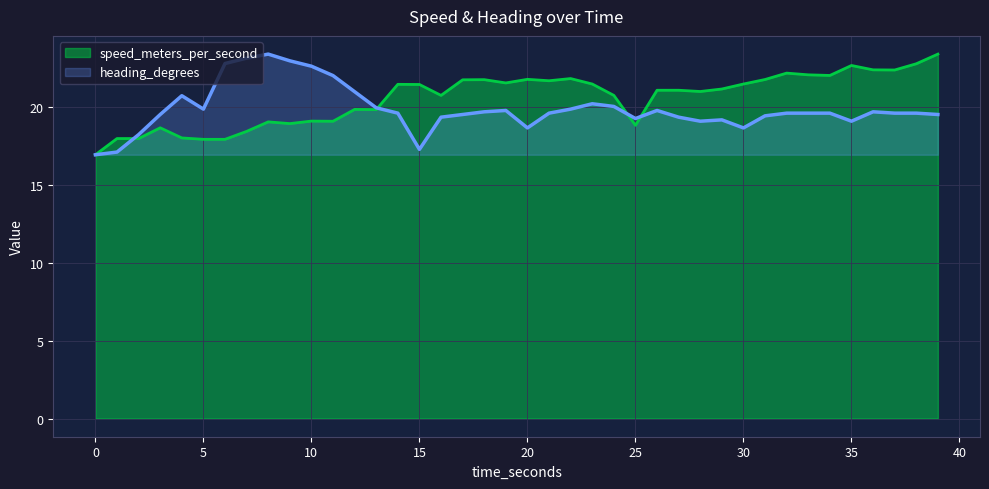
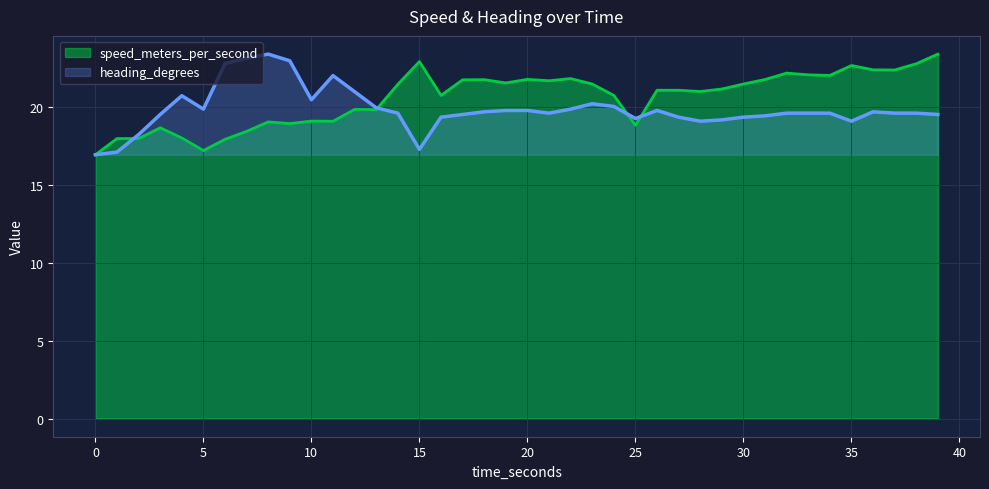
speed_meters_per_second, 5: 17.9 -> 17.2
heading_degrees, 10: 22.6 -> 20.5
speed_meters_per_second, 15: 21.4 -> 22.9
heading_degrees, 20: 18.7 -> 19.8
heading_degrees, 30: 18.7 -> 19.3
